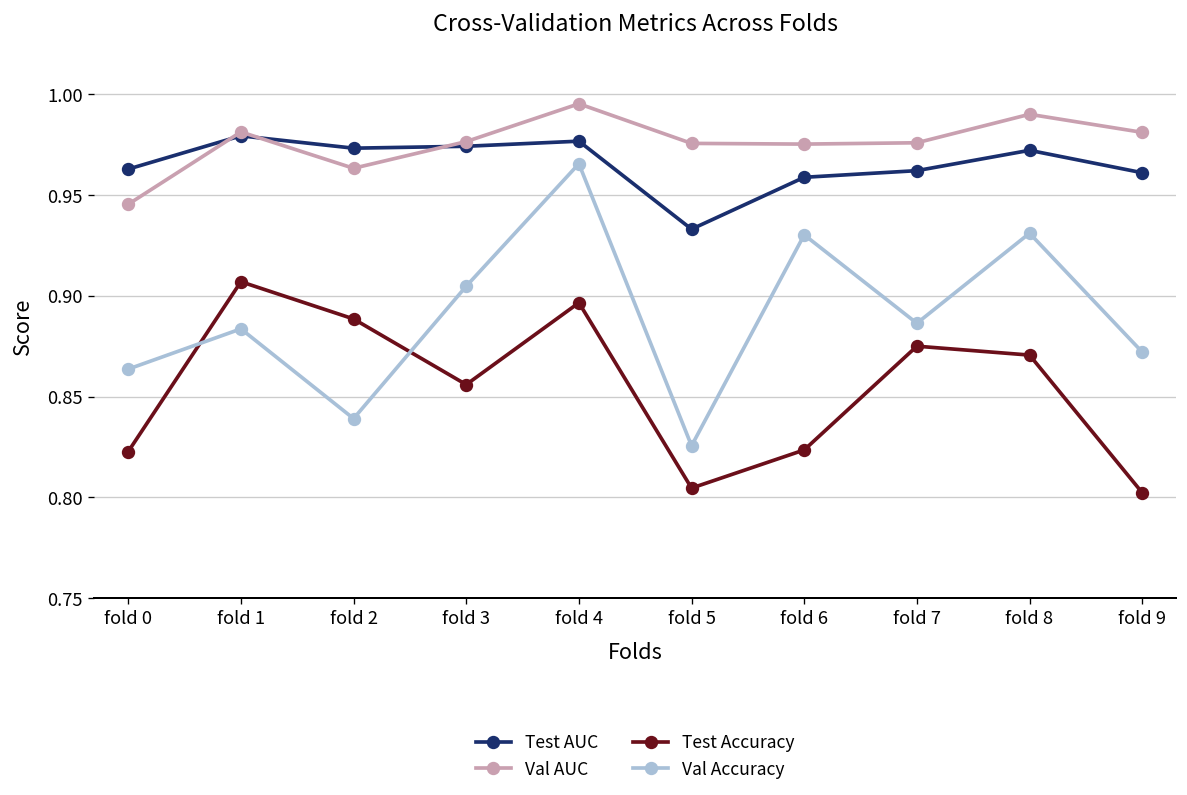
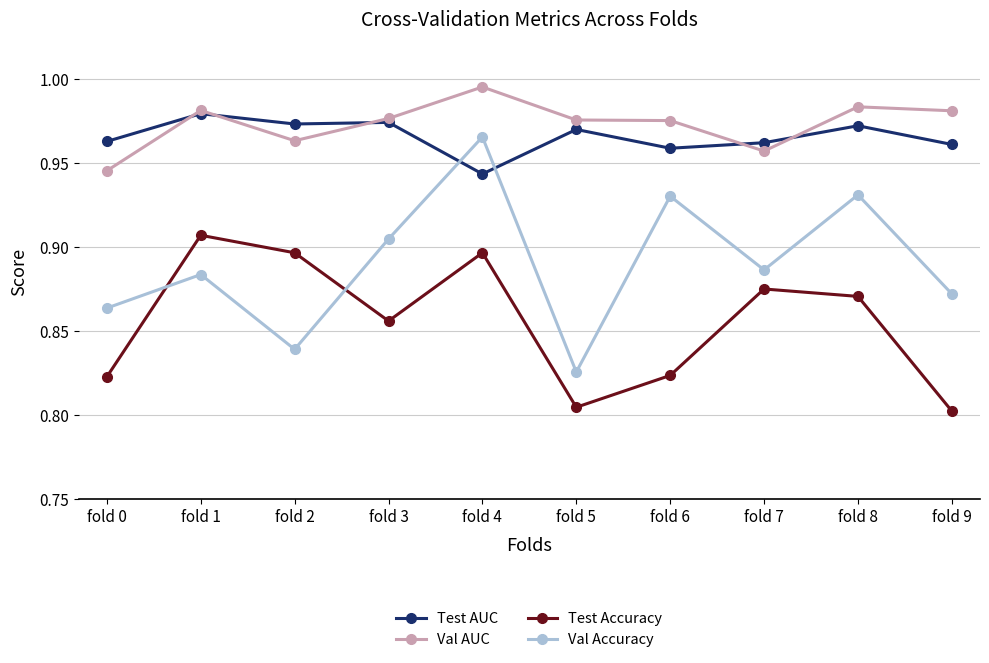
Test Accuracy, fold 2: 0.889 -> 0.897
Test AUC, fold 4: 0.977 -> 0.943
Test AUC, fold 5: 0.933 -> 0.970
Val AUC, fold 7: 0.976 -> 0.957
Val AUC, fold 8: 0.990 -> 0.983
